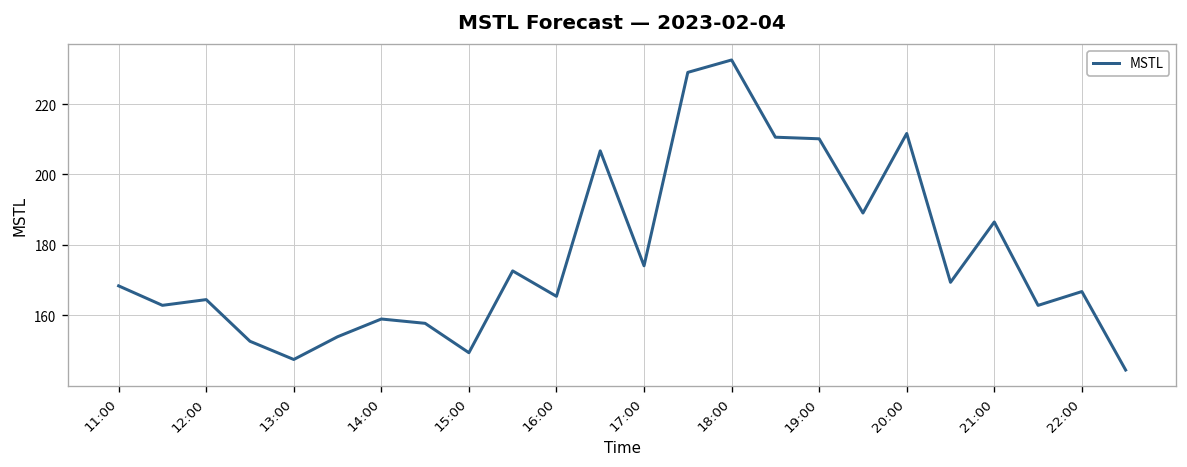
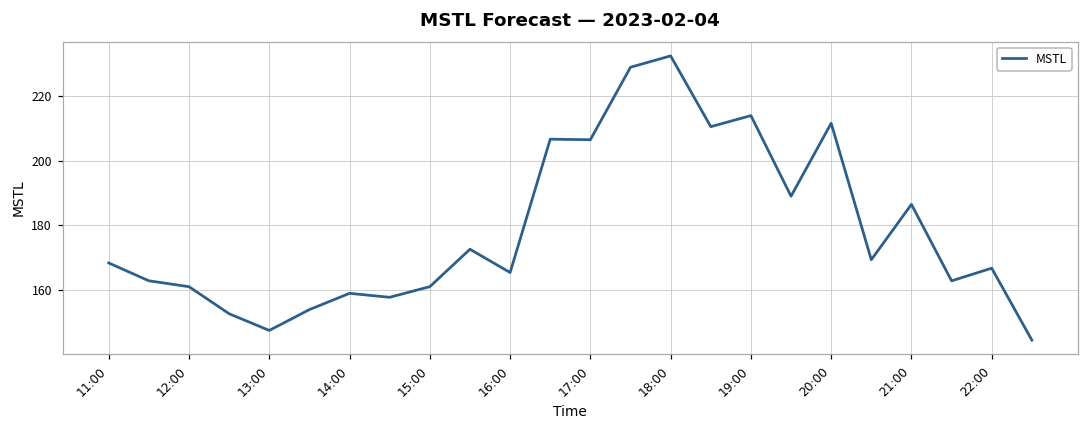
12:00: 164 -> 161
15:00: 149 -> 161
17:00: 174 -> 207
19:00: 210 -> 214
